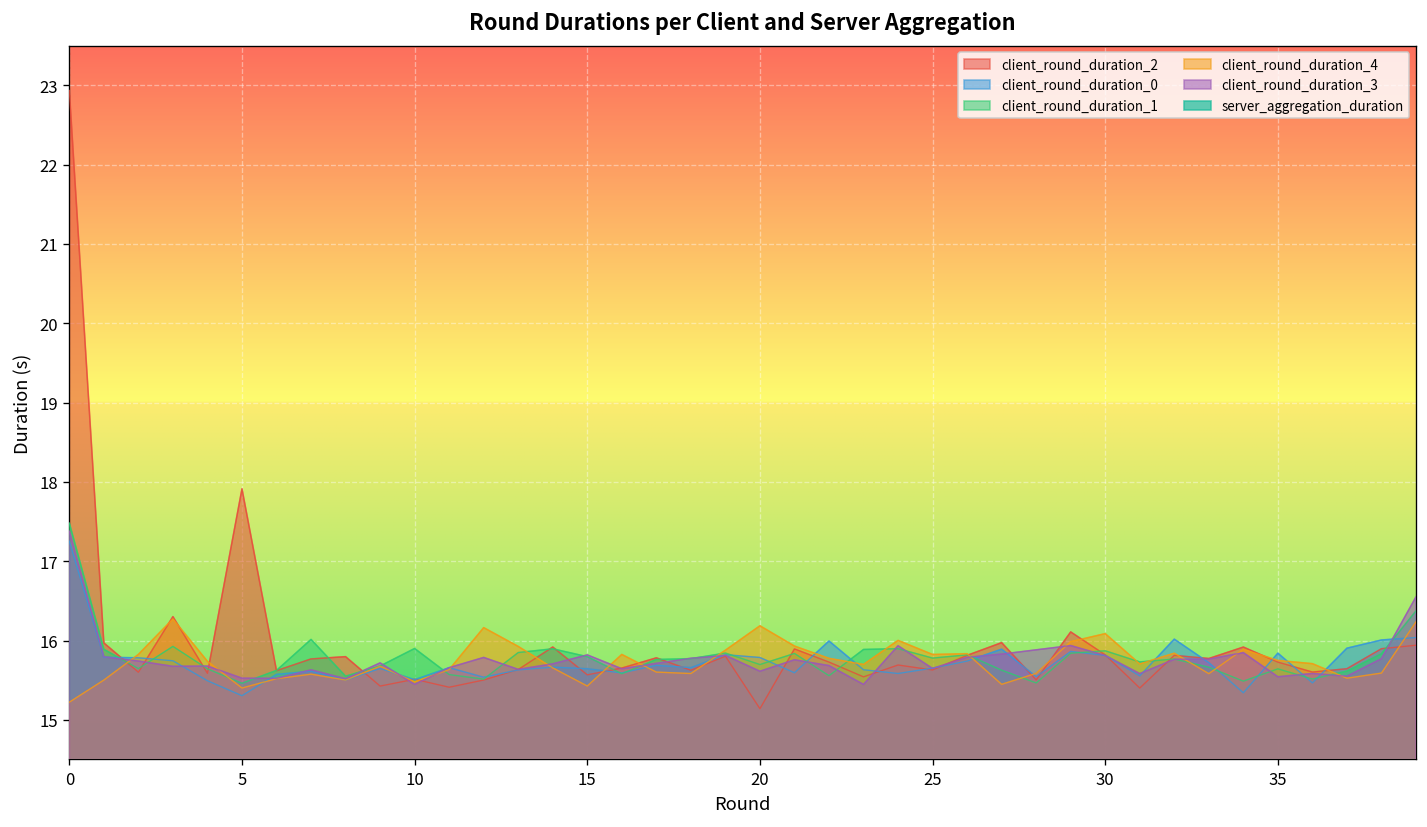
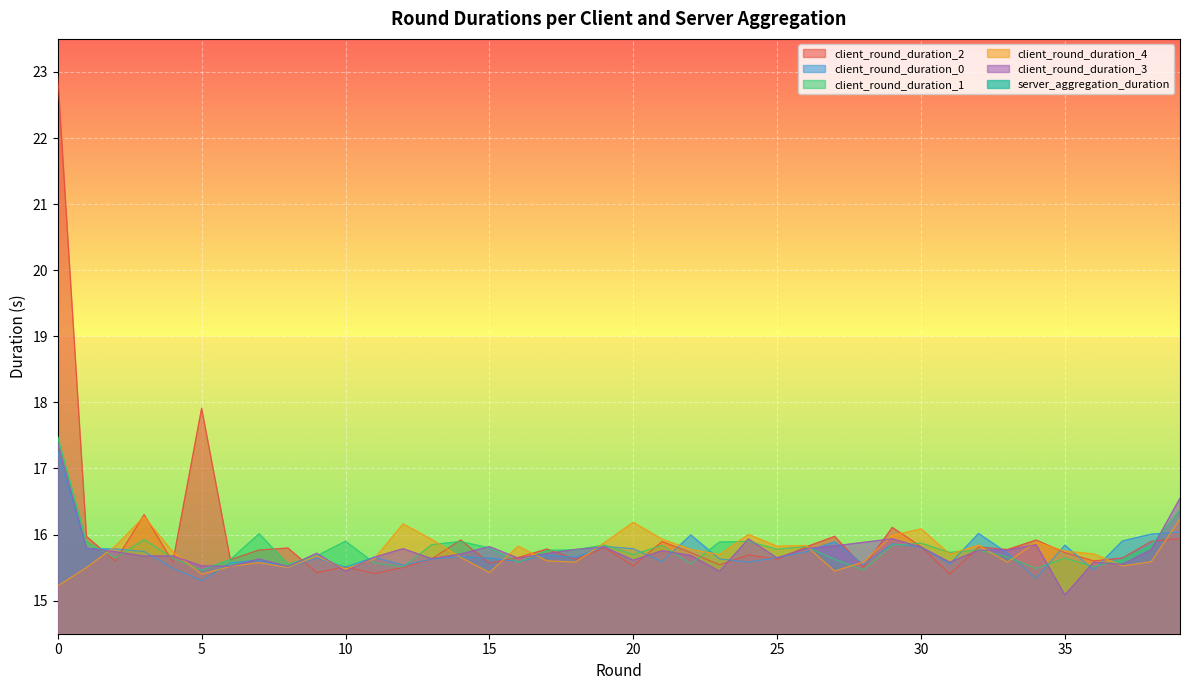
client_round_duration_2, 20: 15.1 -> 15.5
client_round_duration_3, 35: 15.5 -> 15.1
